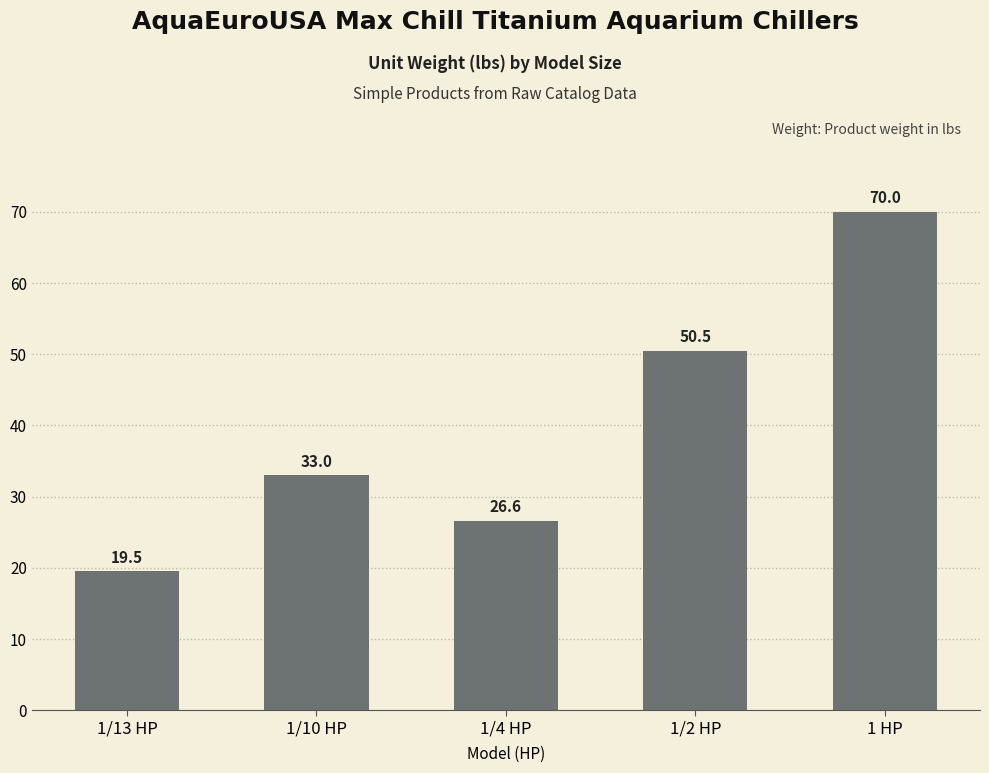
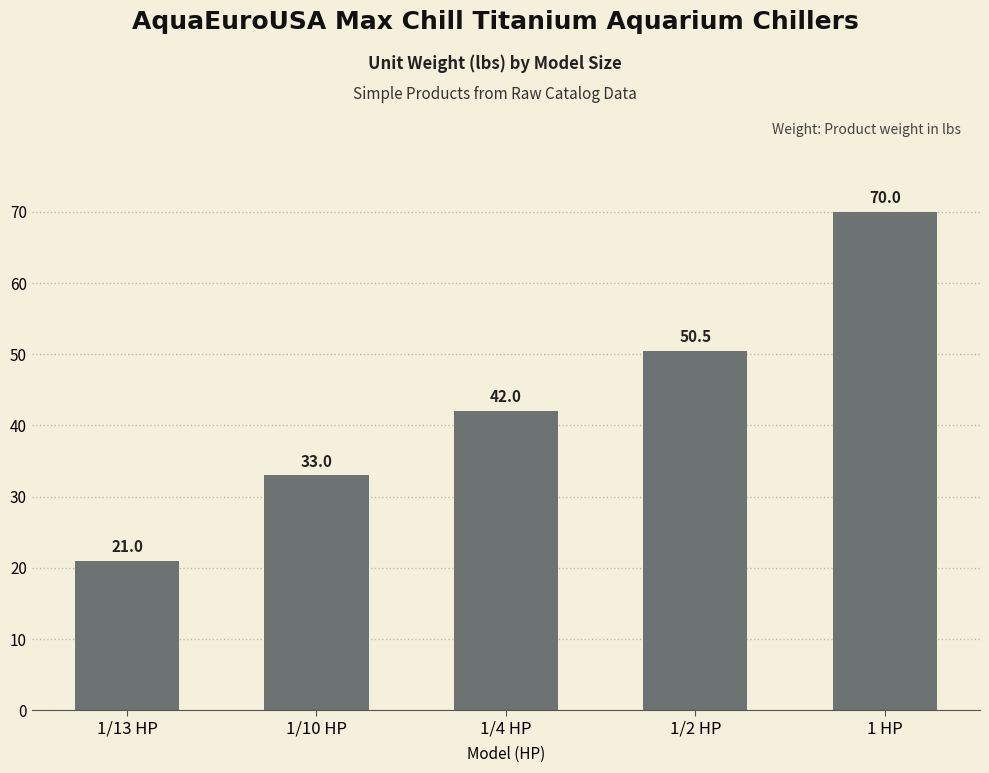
1/13 HP: 19.5 -> 21.0
1/4 HP: 26.6 -> 42.0
